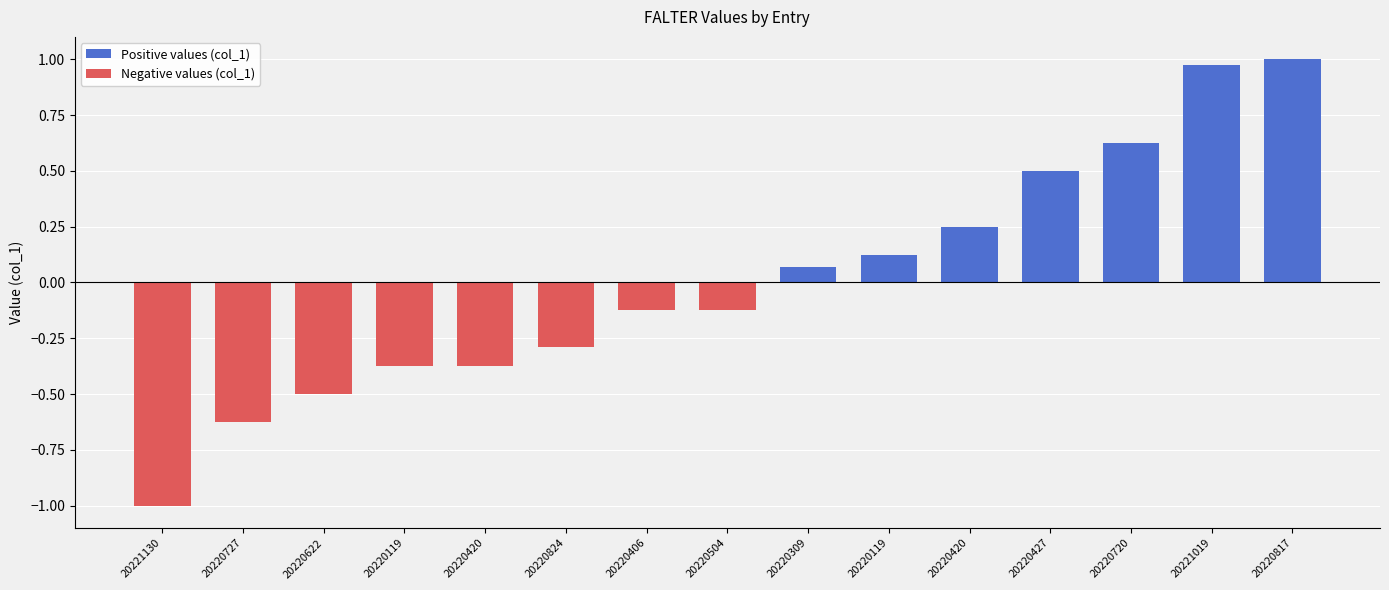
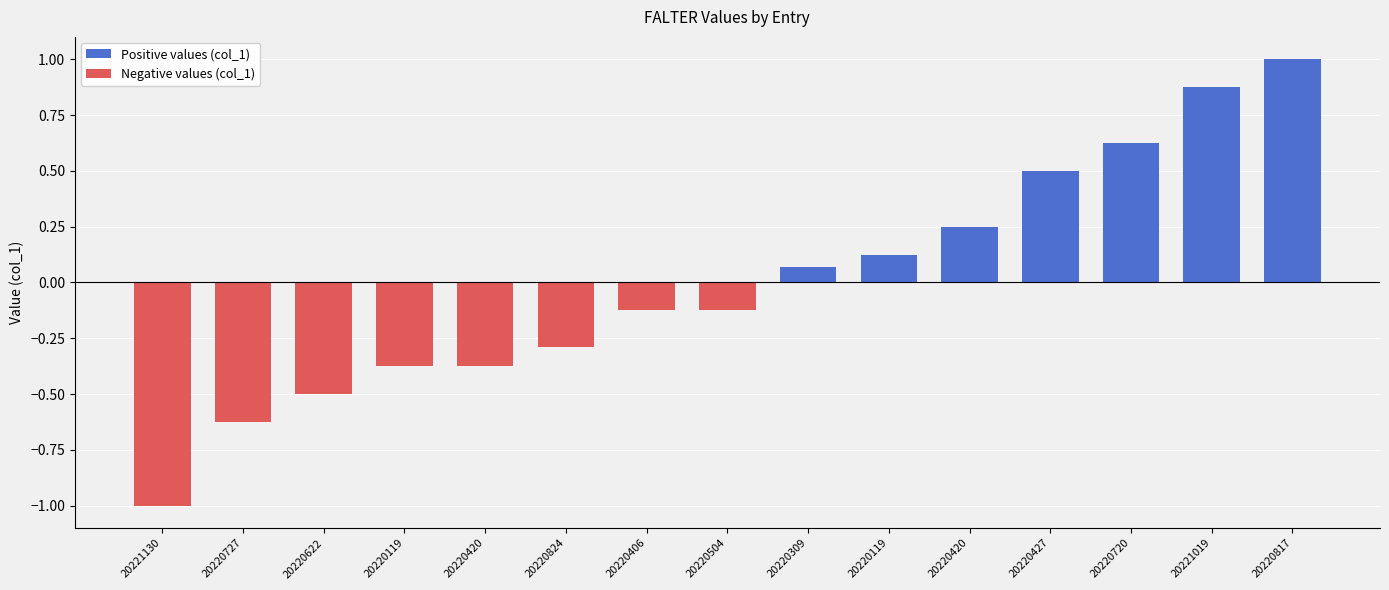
Positive values (col_1), 20221019: 0.97 -> 0.88
